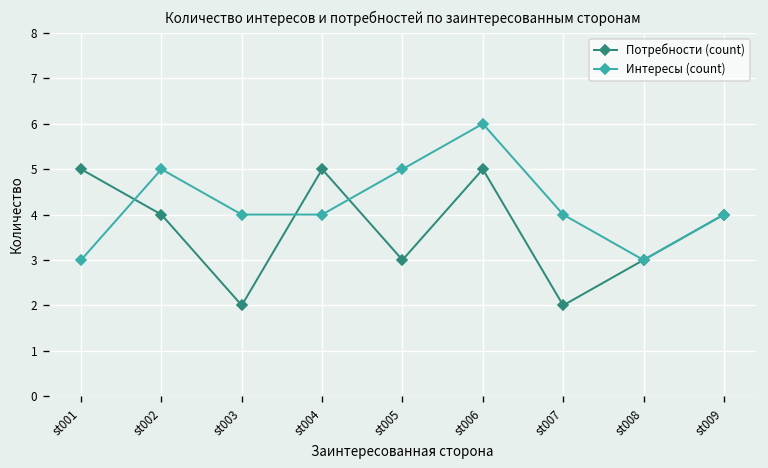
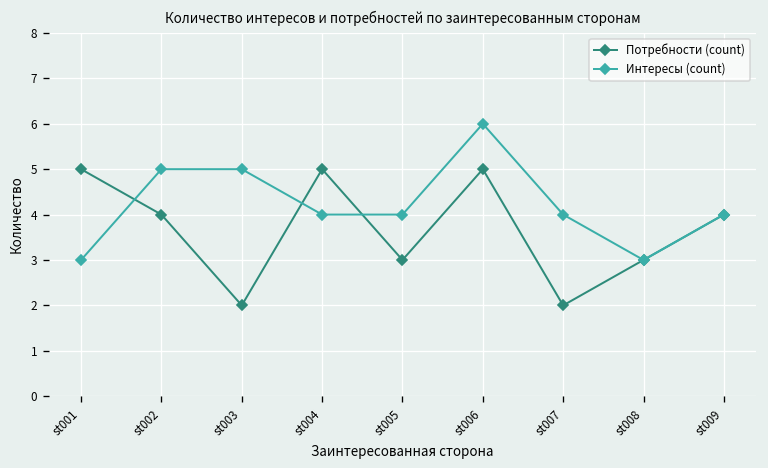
Интересы (count), st003: 4 -> 5
Интересы (count), st005: 5 -> 4
